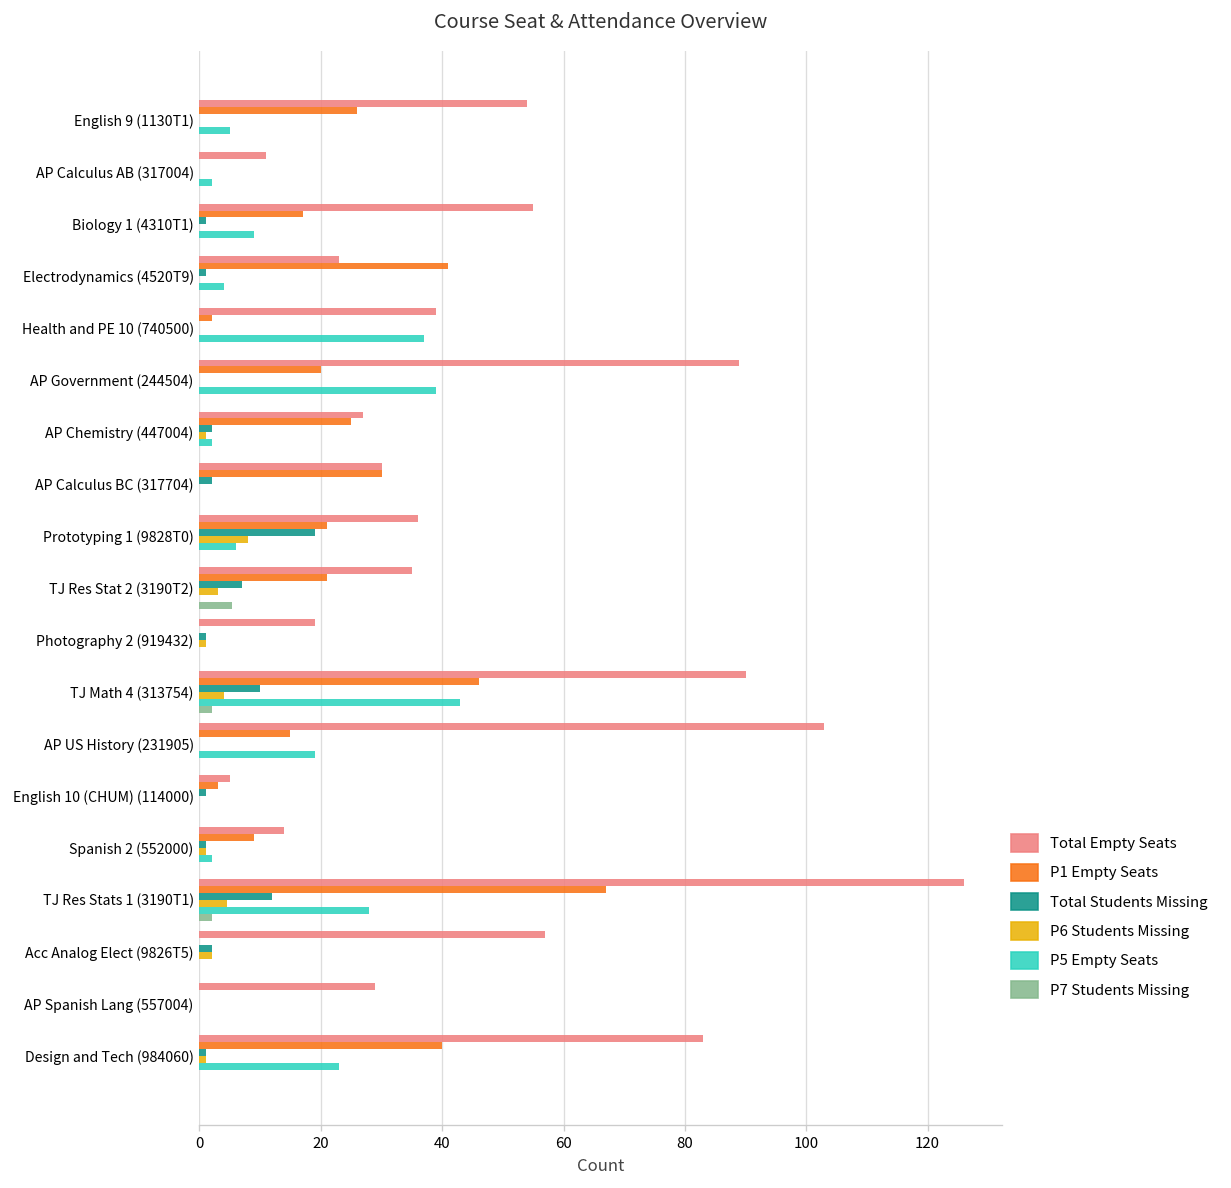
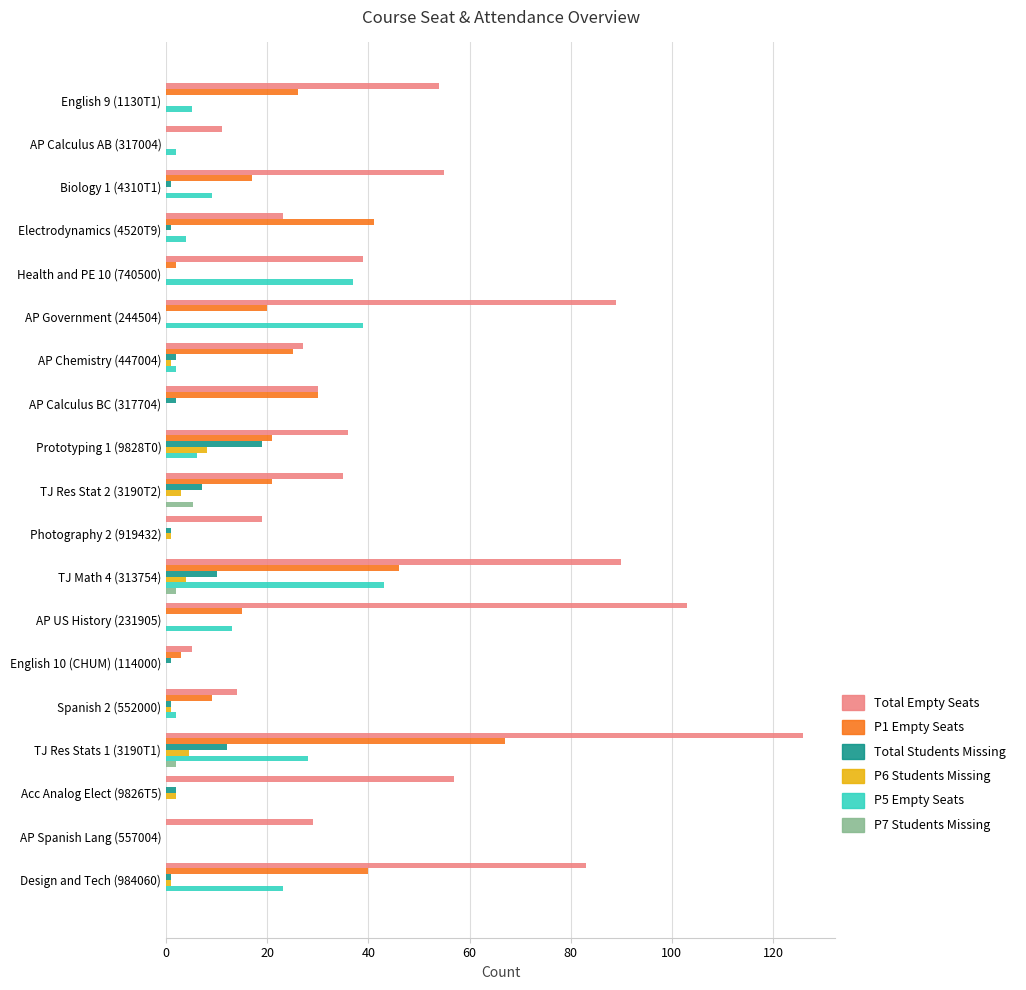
P5 Empty Seats, AP US History (231905): 19 -> 13
